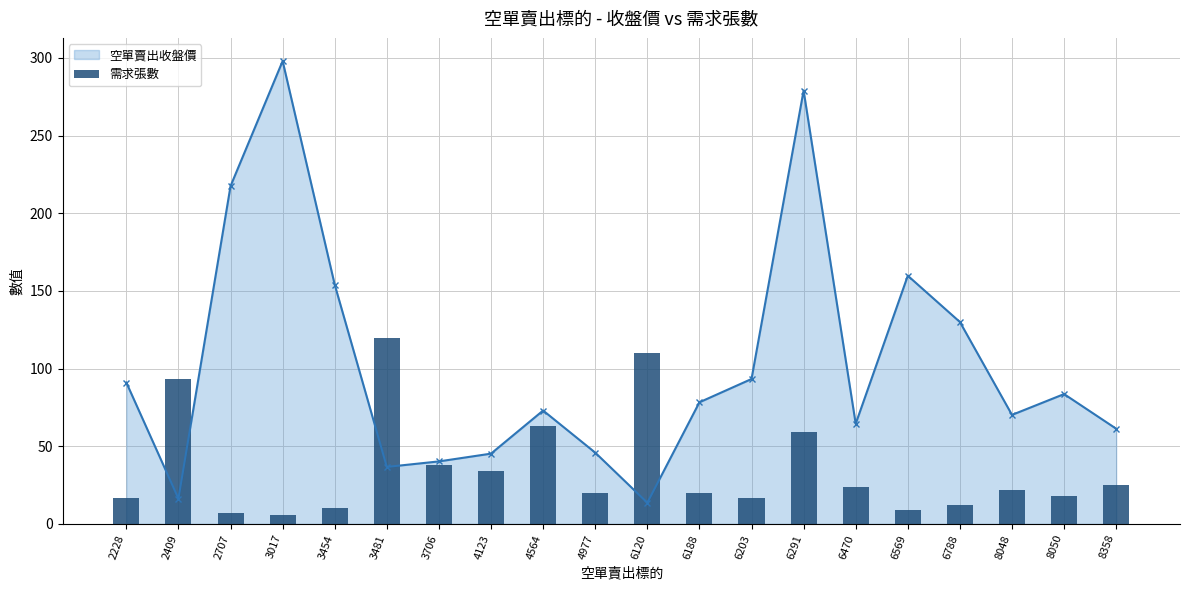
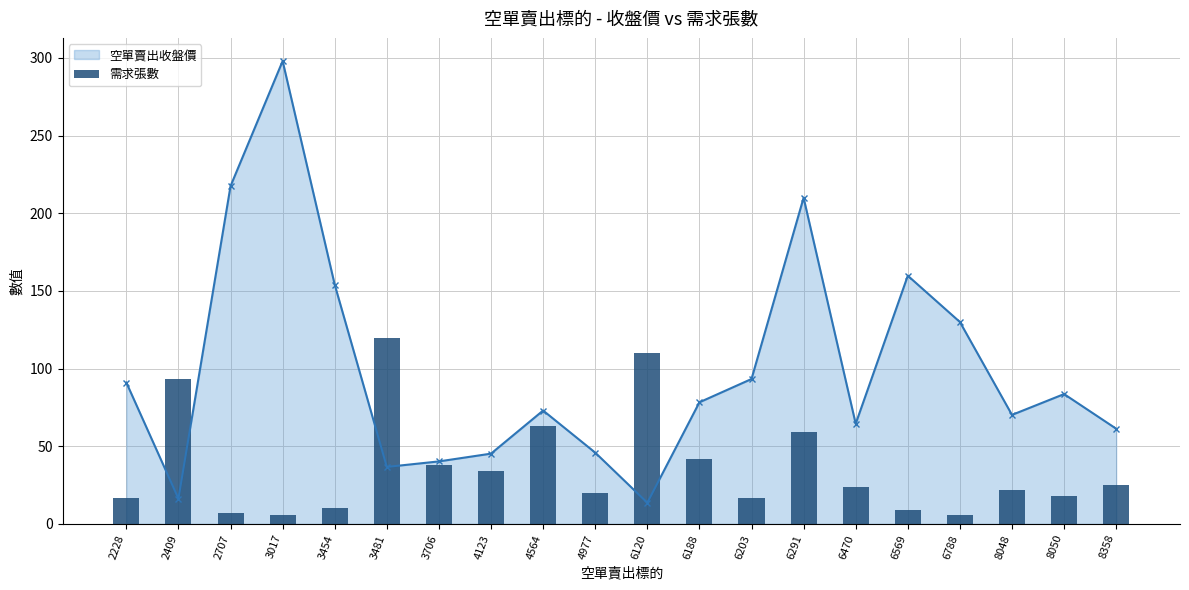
需求張數, 6188: 20 -> 42
空單賣出收盤價, 6291: 279 -> 210
需求張數, 6788: 12 -> 6
